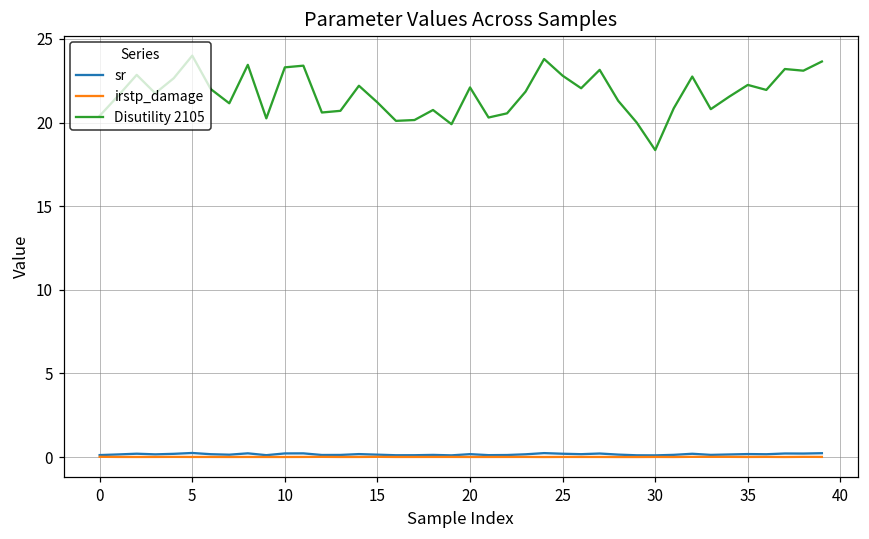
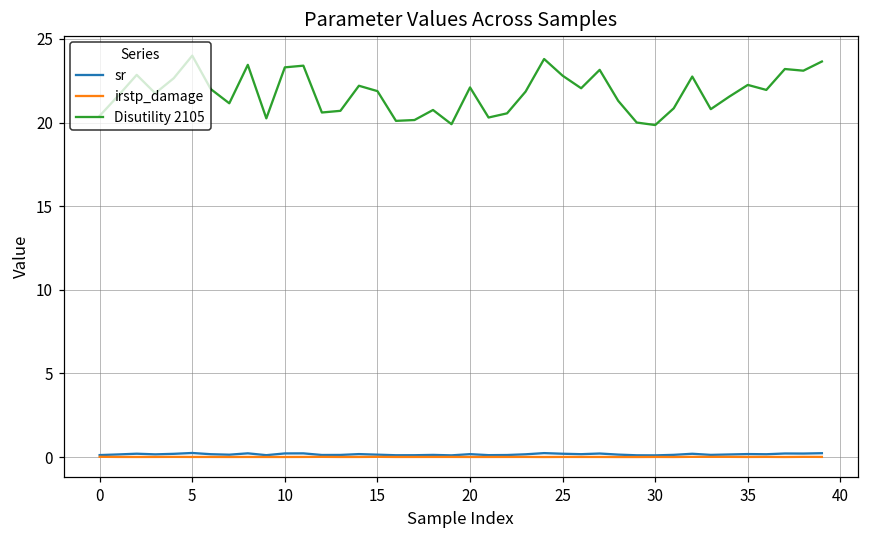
Disutility 2105, 15: 21.2 -> 21.9
Disutility 2105, 30: 18.4 -> 19.8
